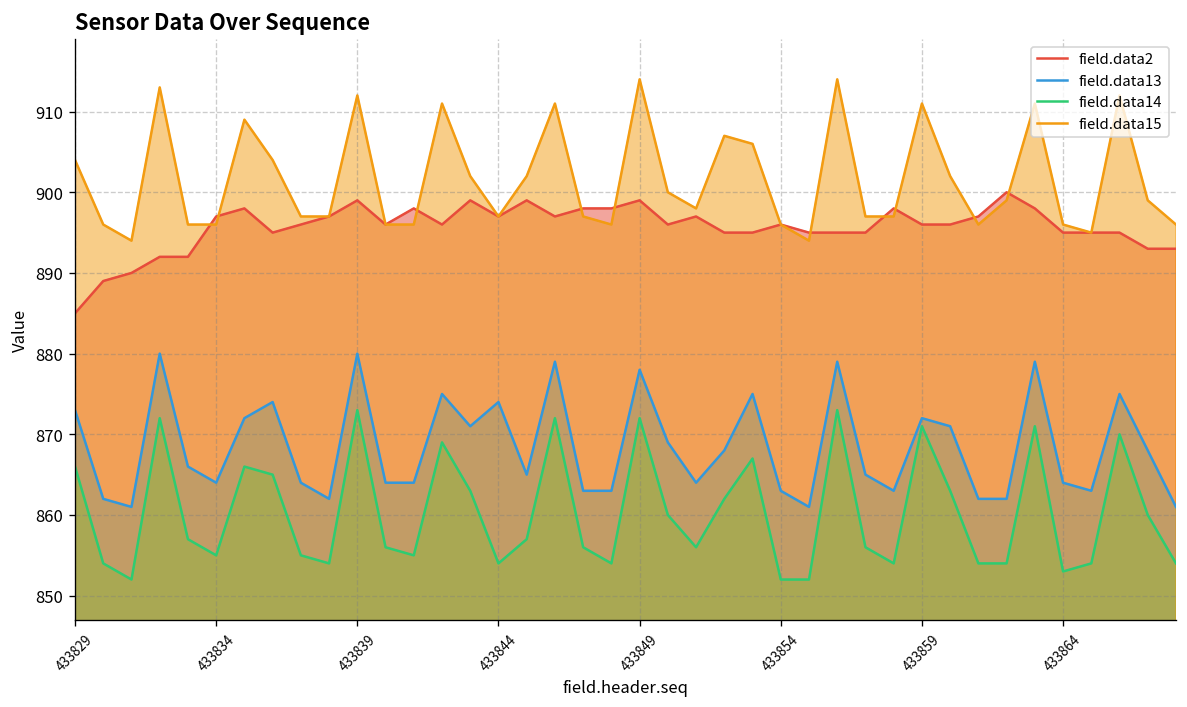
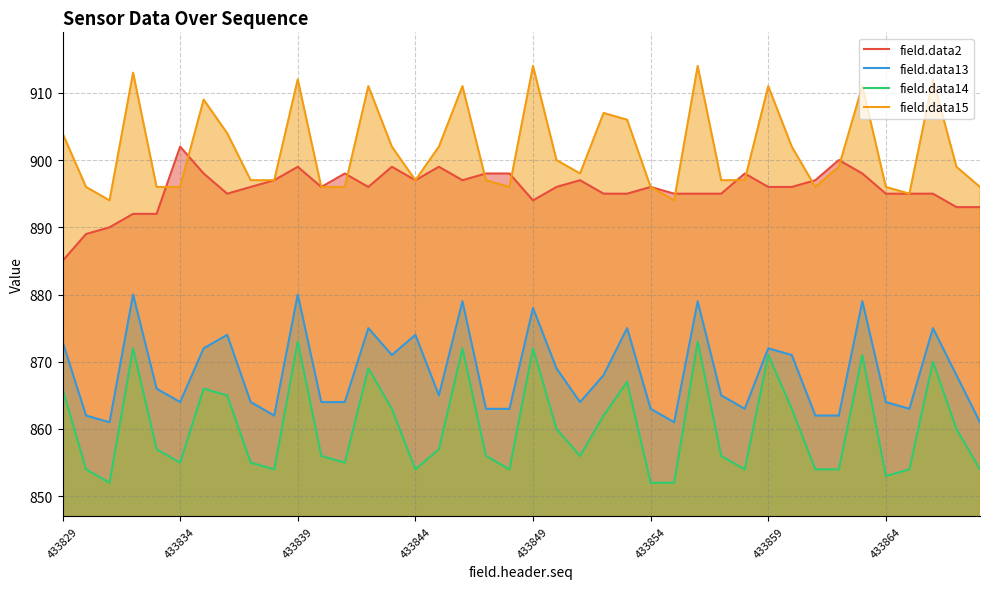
field.data2, 433834: 897 -> 902
field.data2, 433849: 899 -> 894
